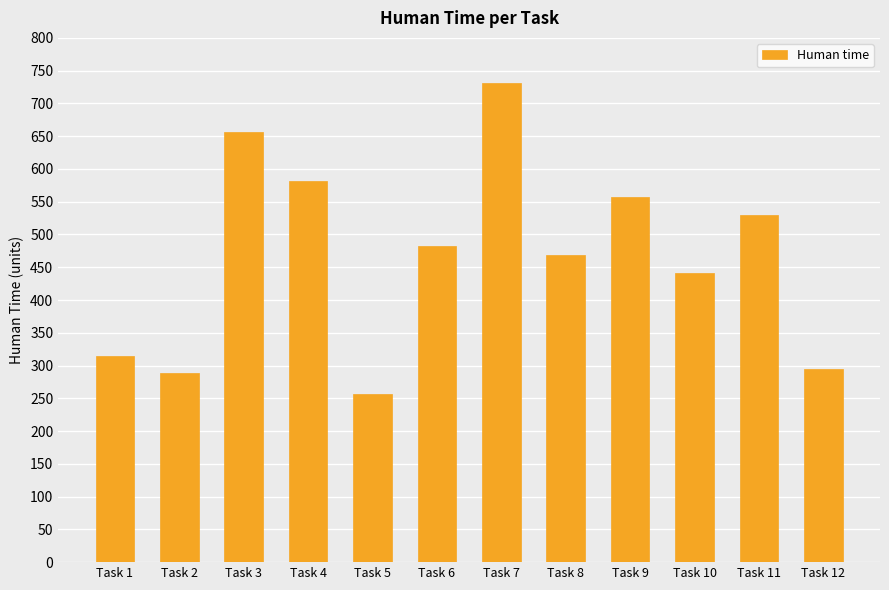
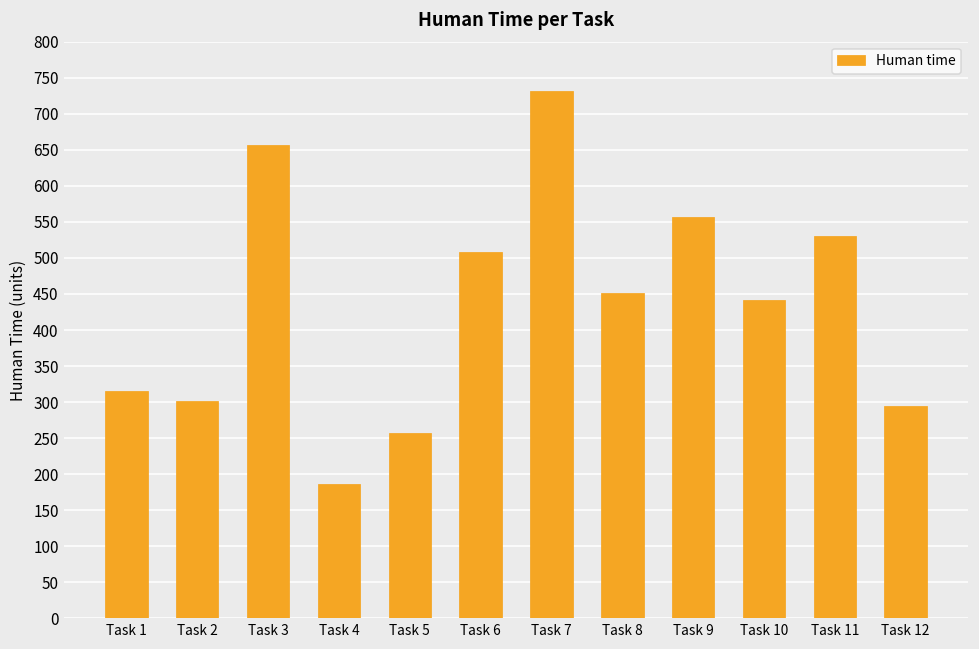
Task 2: 290 -> 300
Task 4: 580 -> 190
Task 6: 480 -> 510
Task 8: 470 -> 450
